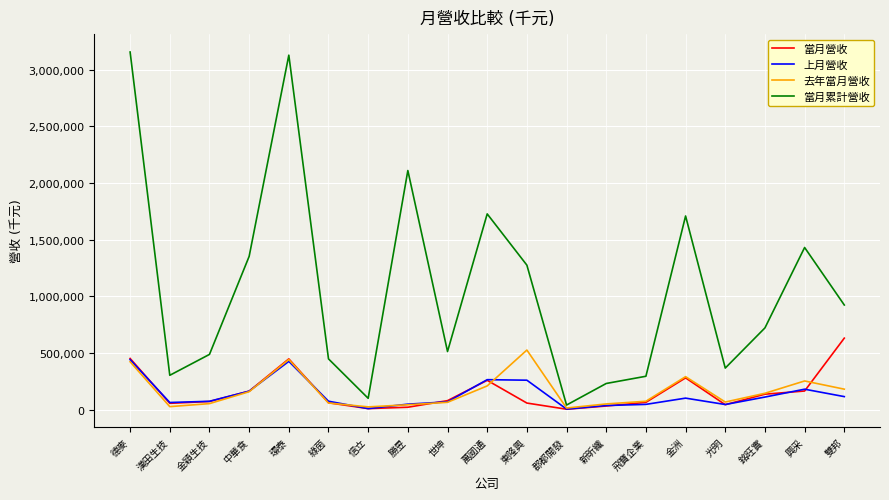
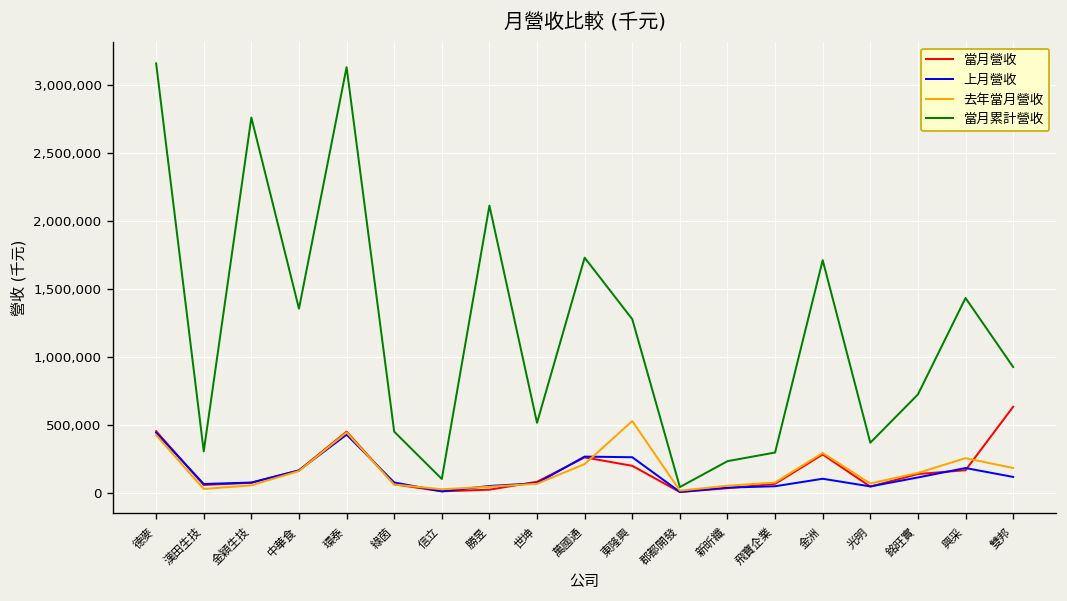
當月累計營收, 金穎生技: 490,000 -> 2,760,000
當月營收, 東隆興: 60,000 -> 200,000
